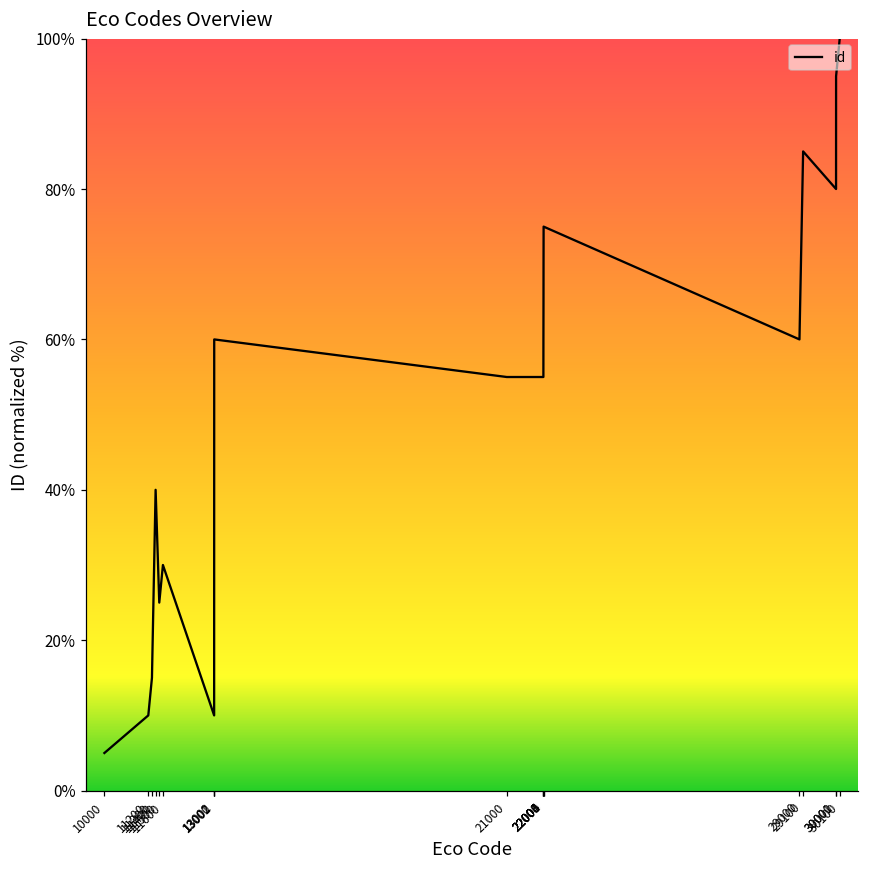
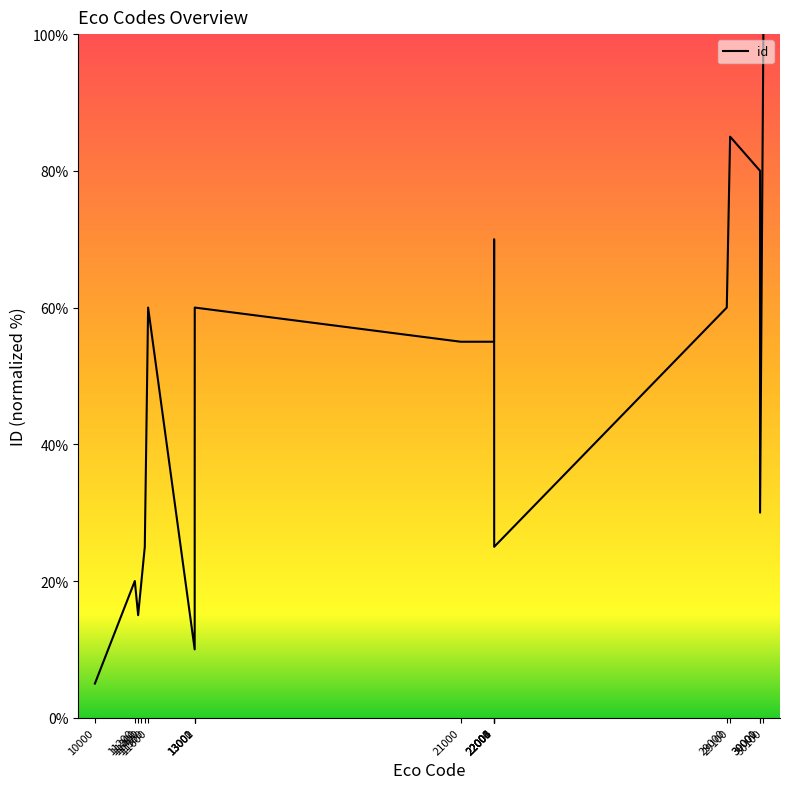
11200: 10% -> 20%
11400: 40% -> 20%
11600: 30% -> 60%
22006: 75% -> 25%
30001: 95% -> 30%
